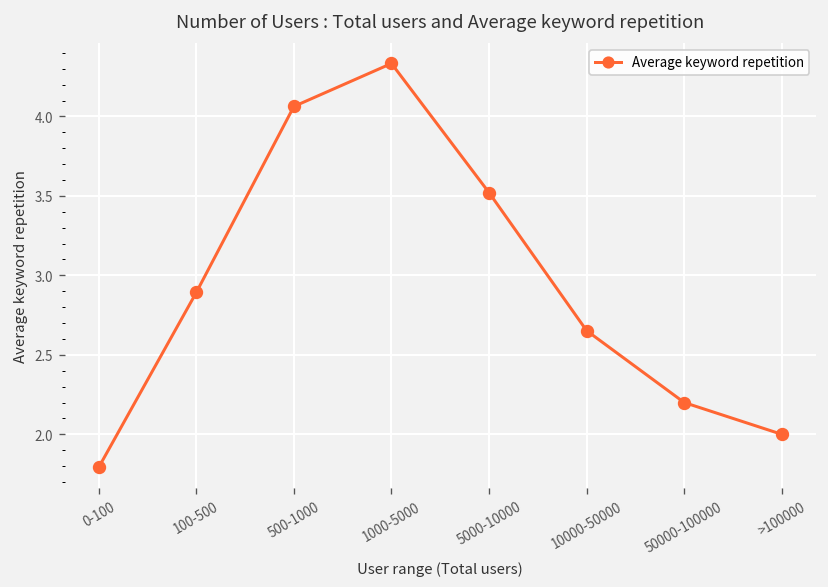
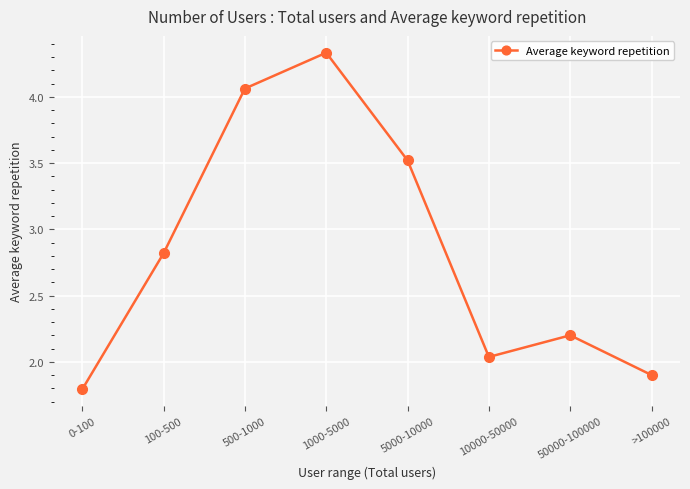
100-500: 2.89 -> 2.82
10000-50000: 2.65 -> 2.04
>100000: 2.0 -> 1.9
